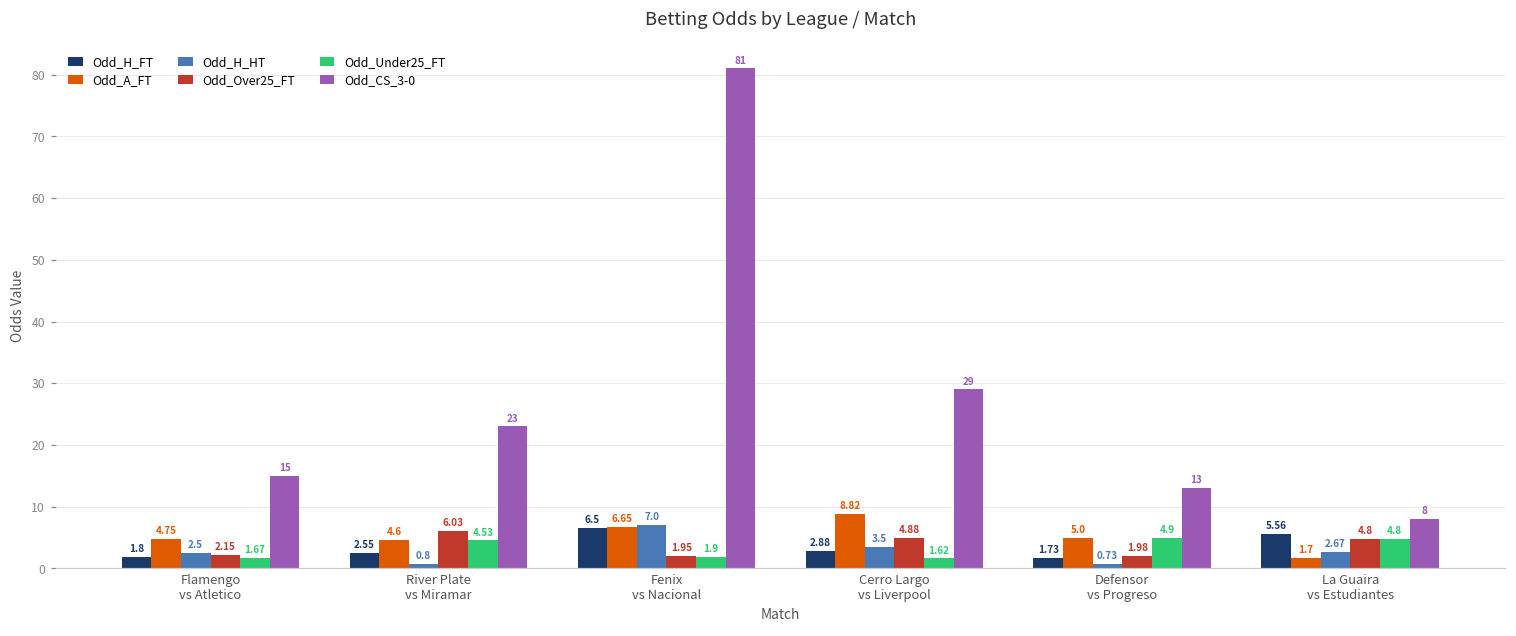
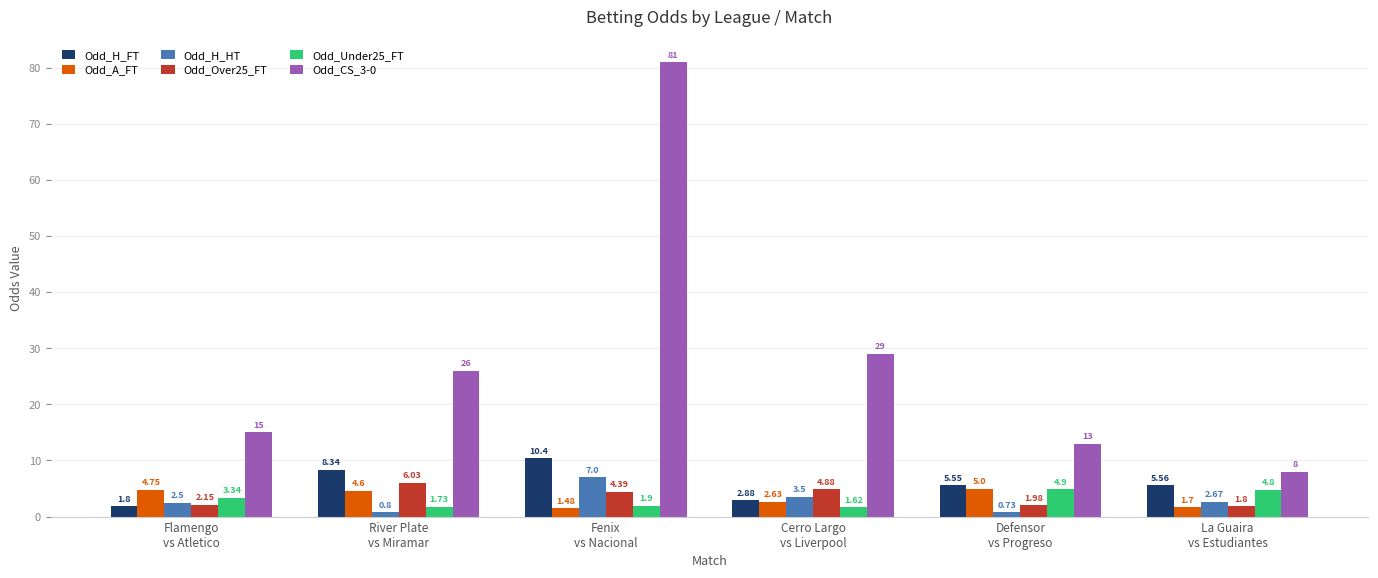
Odd_Under25_FT, Flamengo vs Atletico: 1.67 -> 3.34
Odd_H_FT, River Plate vs Miramar: 2.55 -> 8.34
Odd_Under25_FT, River Plate vs Miramar: 4.53 -> 1.73
Odd_CS_3-0, River Plate vs Miramar: 23 -> 26
Odd_H_FT, Fenix vs Nacional: 6.5 -> 10.4
Odd_A_FT, Fenix vs Nacional: 6.65 -> 1.48
Odd_Over25_FT, Fenix vs Nacional: 1.95 -> 4.39
Odd_A_FT, Cerro Largo vs Liverpool: 8.82 -> 2.63
Odd_H_FT, Defensor vs Progreso: 1.73 -> 5.55
Odd_Over25_FT, La Guaira vs Estudiantes: 4.8 -> 1.8
